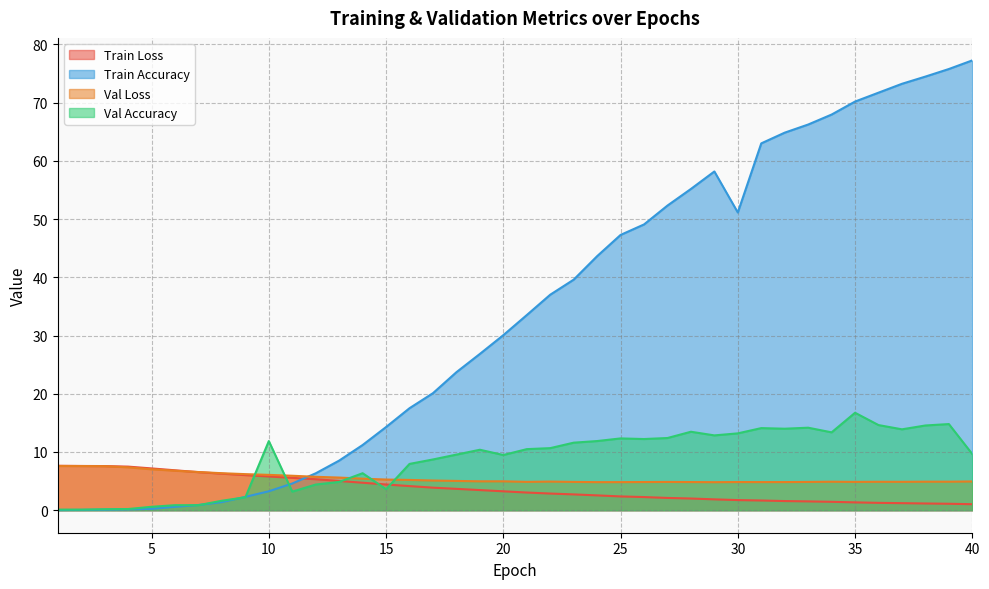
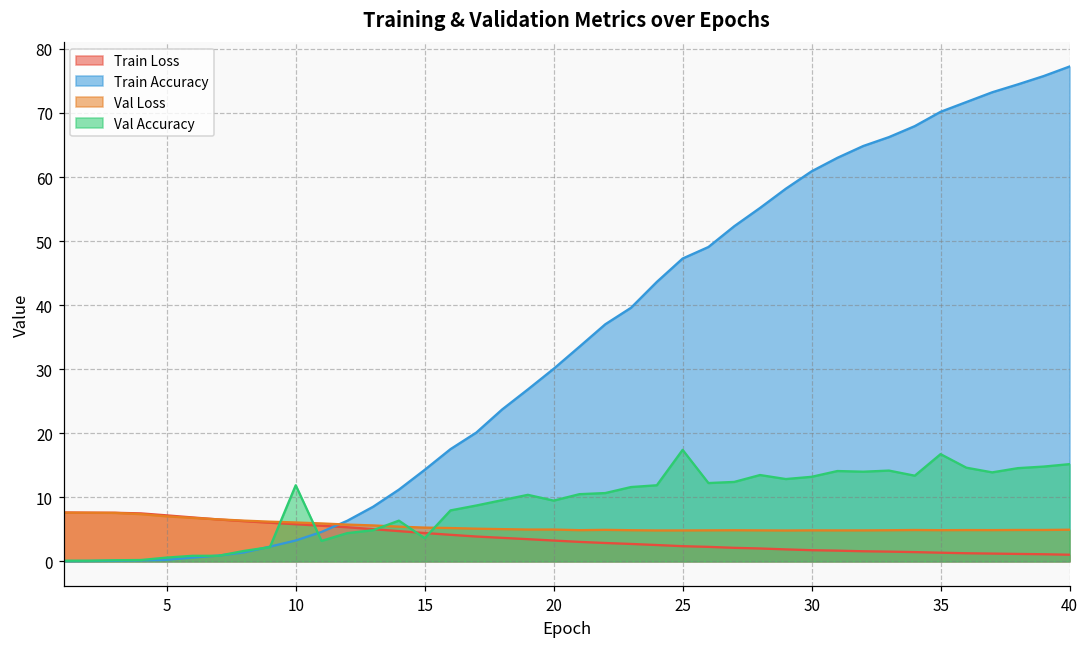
Val Accuracy, 25: 12 -> 17
Train Accuracy, 30: 51 -> 61
Val Accuracy, 40: 10 -> 15
